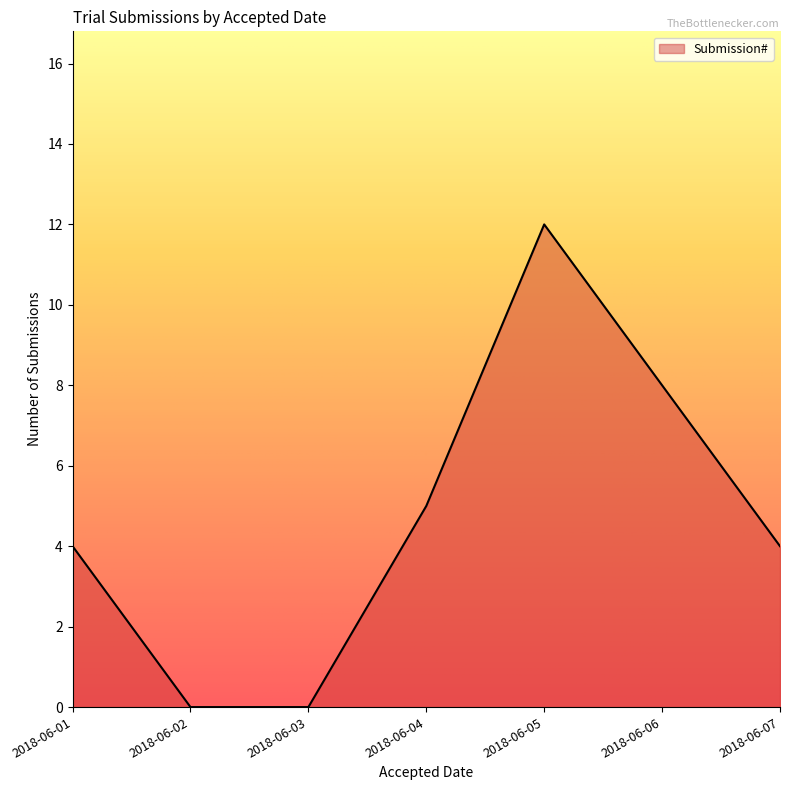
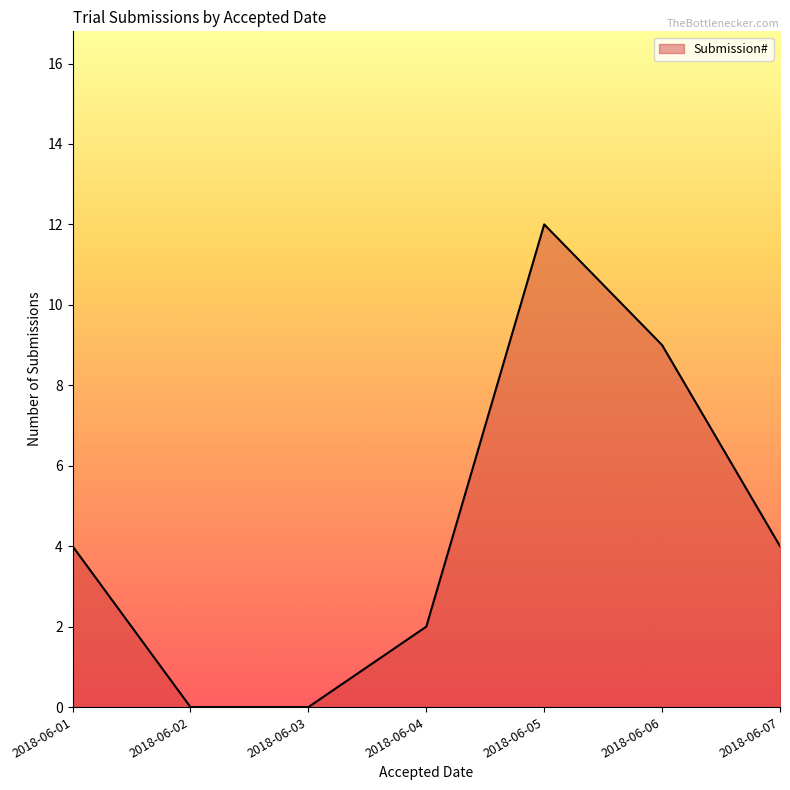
2018-06-04: 5 -> 2
2018-06-06: 8 -> 9
